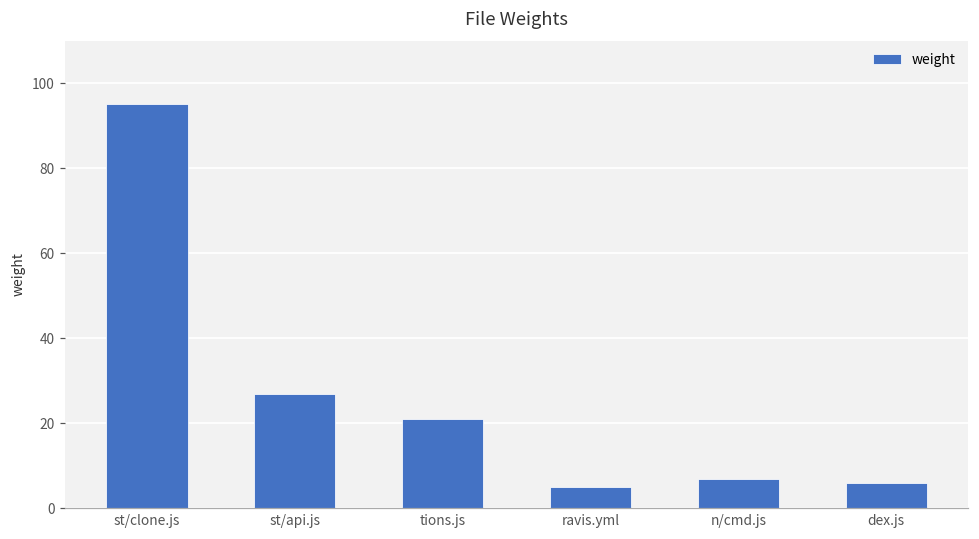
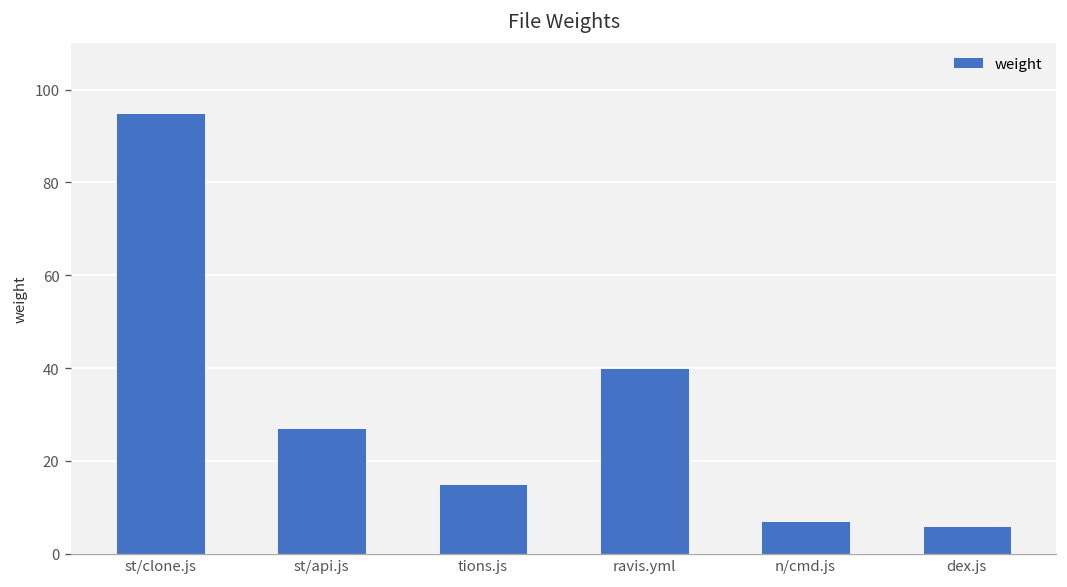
tions.js: 21 -> 15
ravis.yml: 5 -> 40
